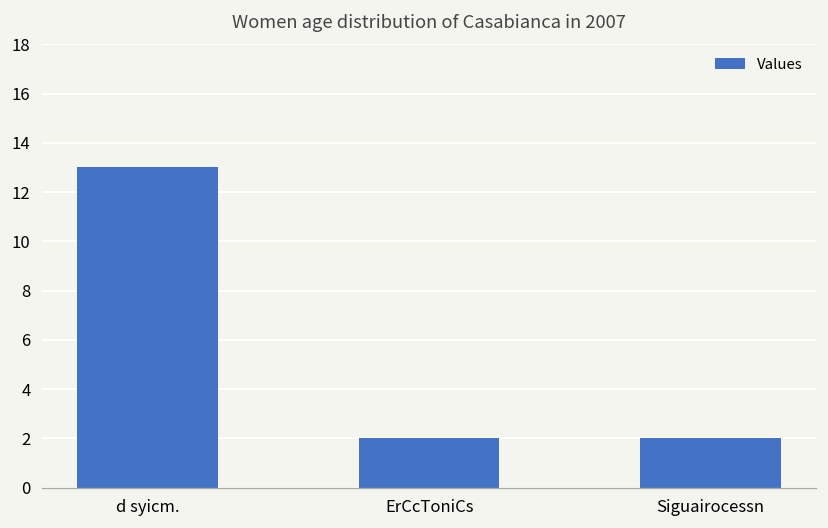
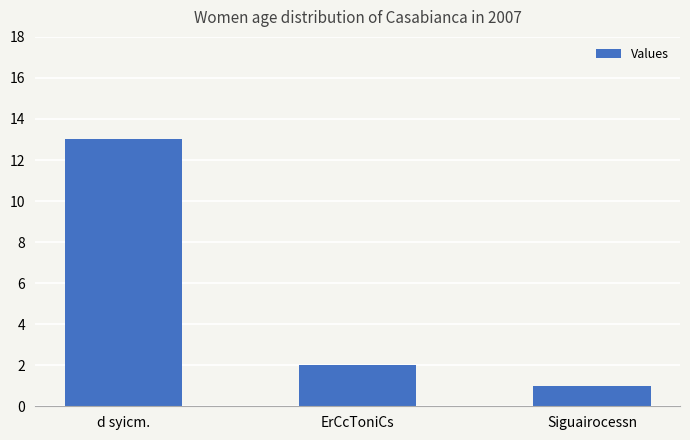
Siguairocessn: 2 -> 1
